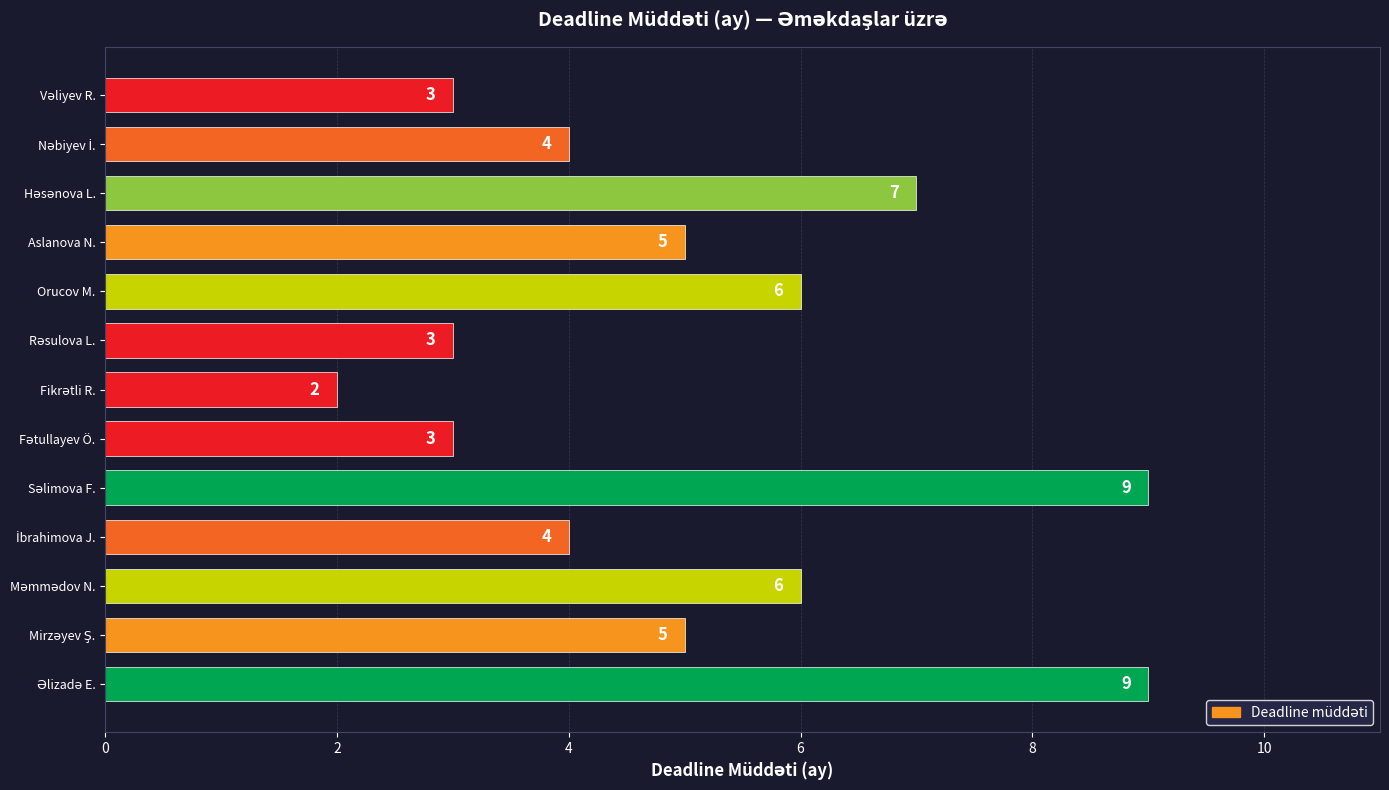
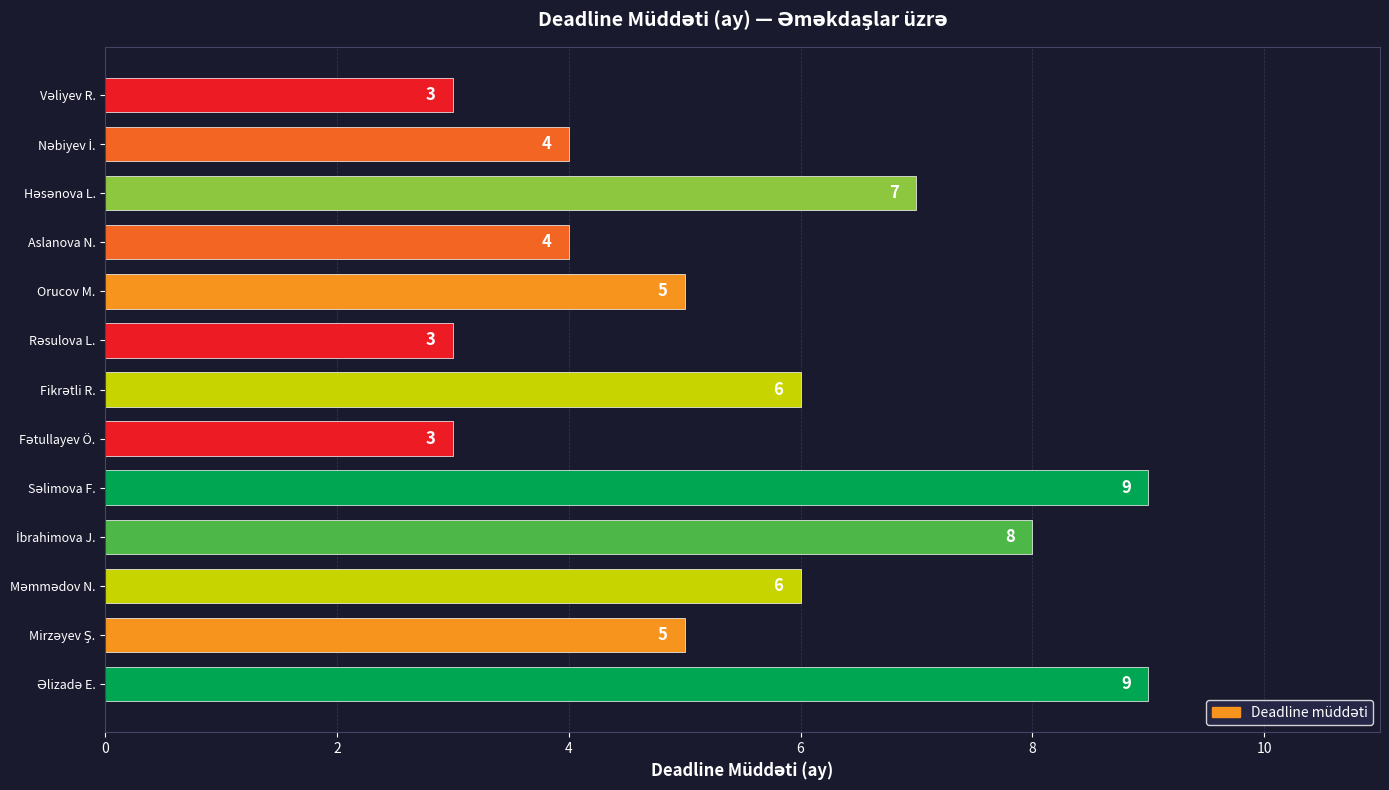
Aslanova N.: 5 -> 4
Orucov M.: 6 -> 5
Fikrətli R.: 2 -> 6
İbrahimova J.: 4 -> 8
